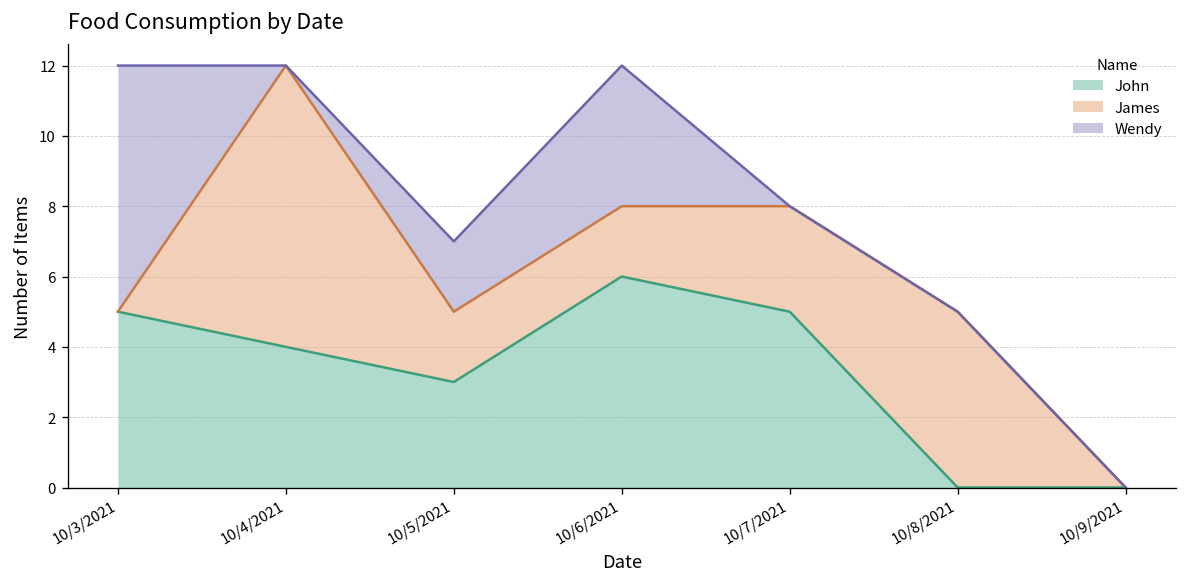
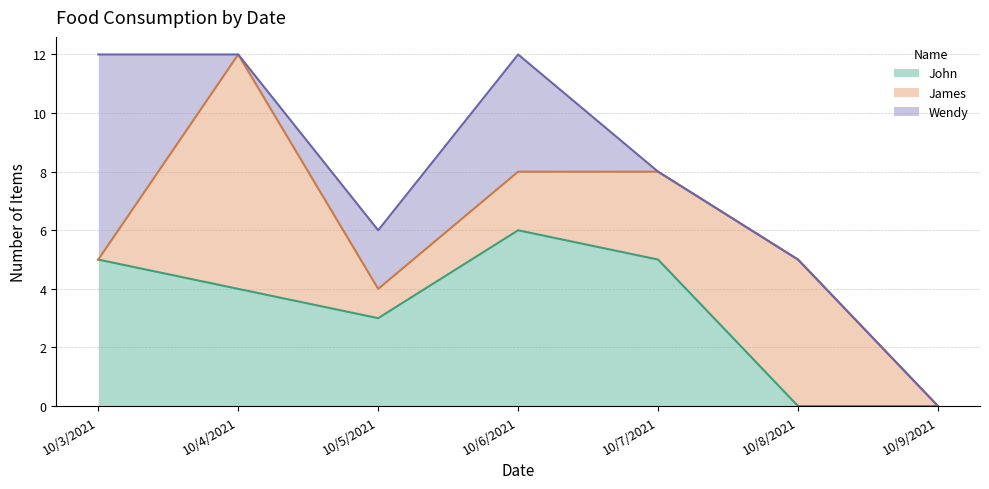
James, 10/5/2021: 2 -> 1
